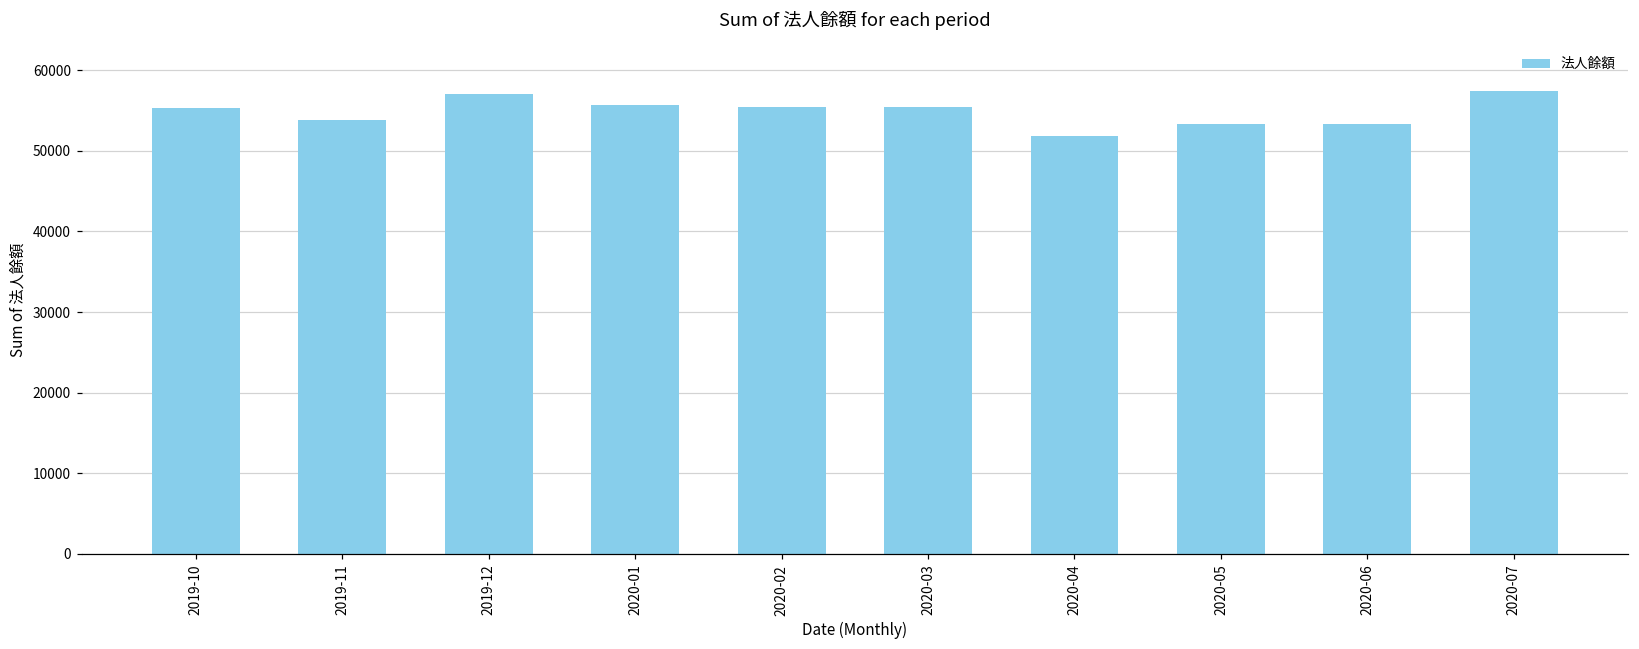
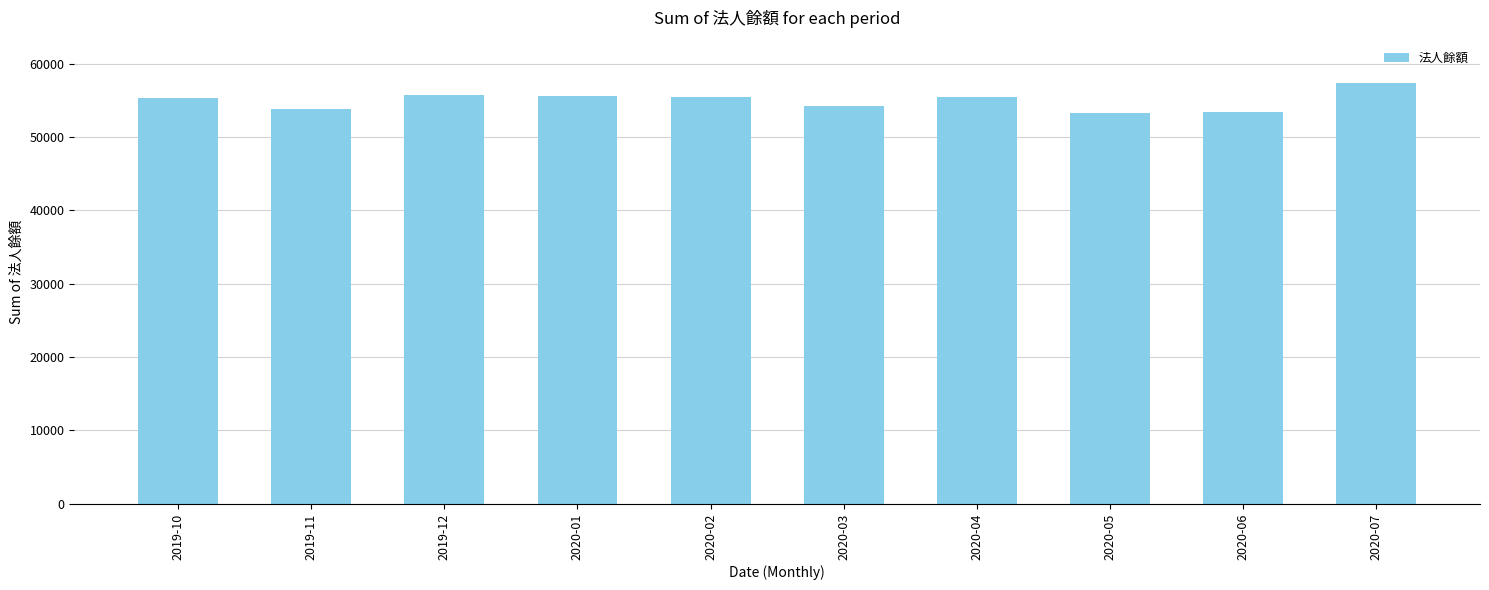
2019-12: 57000 -> 56000
2020-03: 55000 -> 54000
2020-04: 52000 -> 55000
